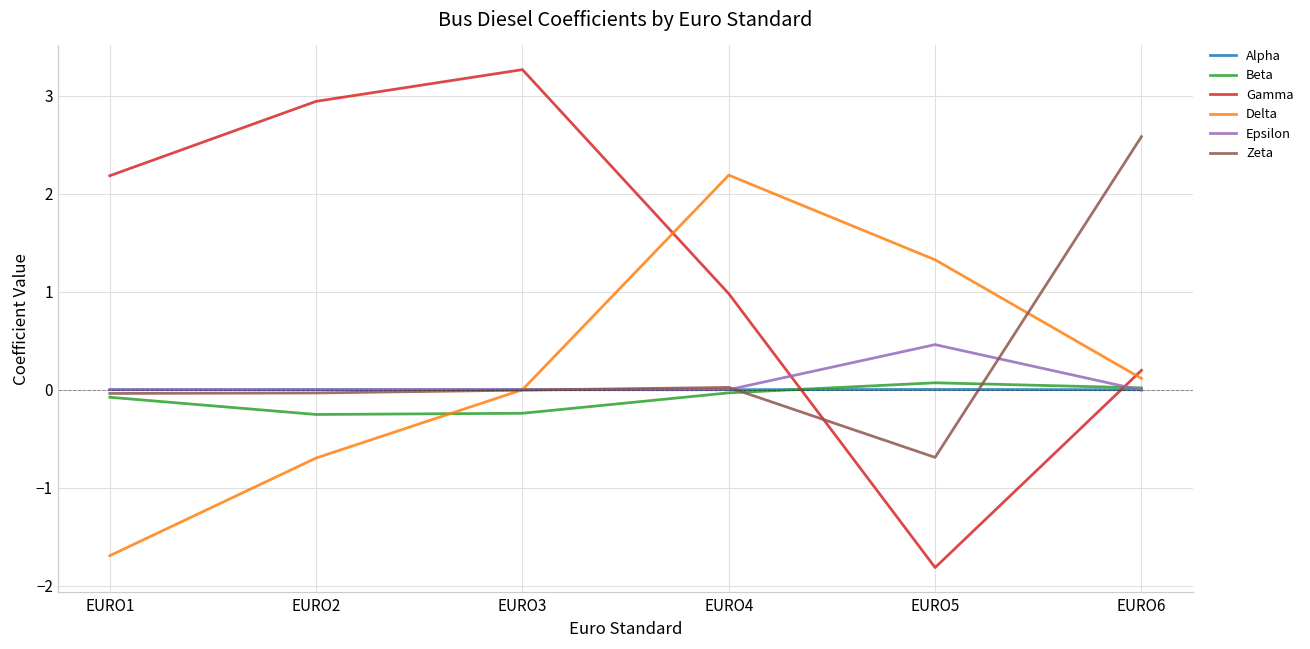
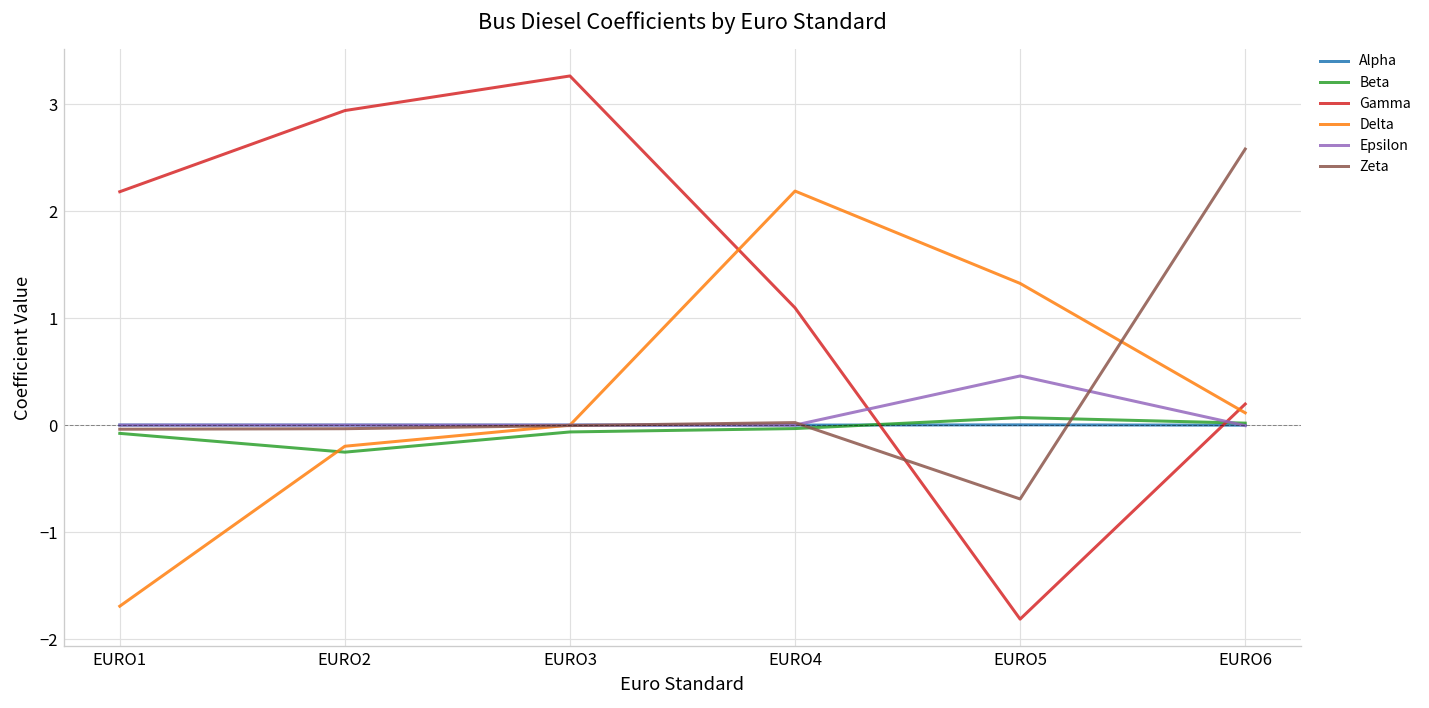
Delta, EURO2: -0.7 -> -0.2
Beta, EURO3: -0.2 -> -0.1
Gamma, EURO4: 1.0 -> 1.1
